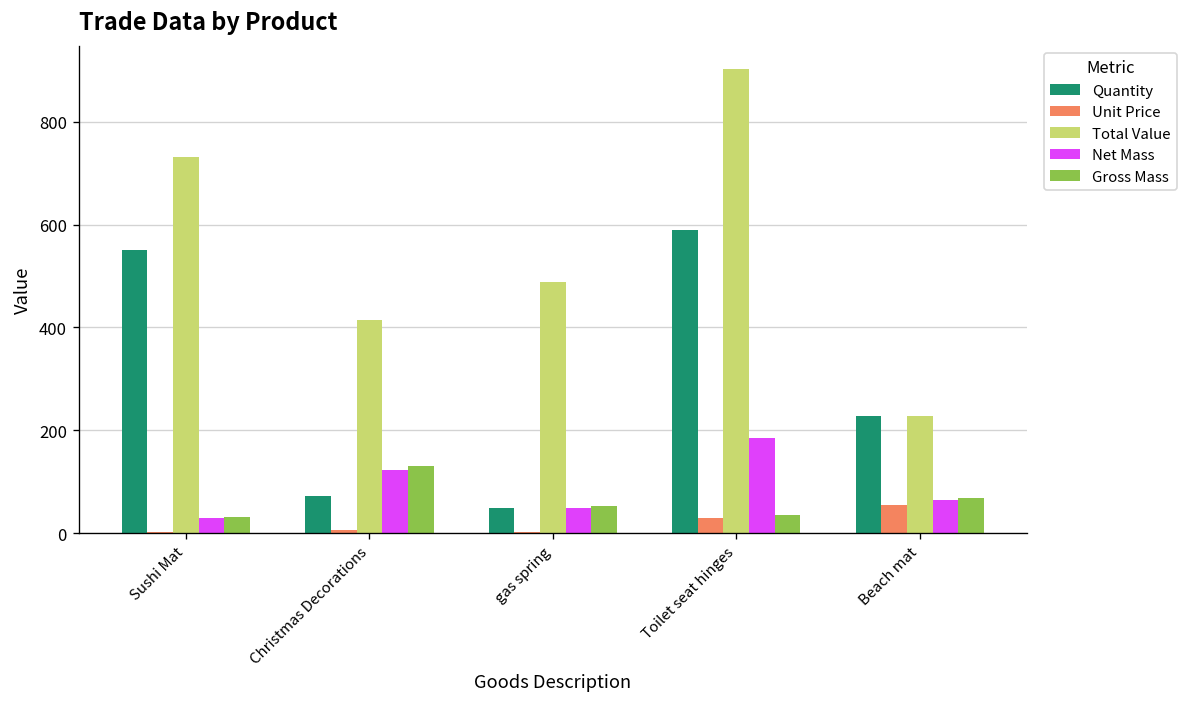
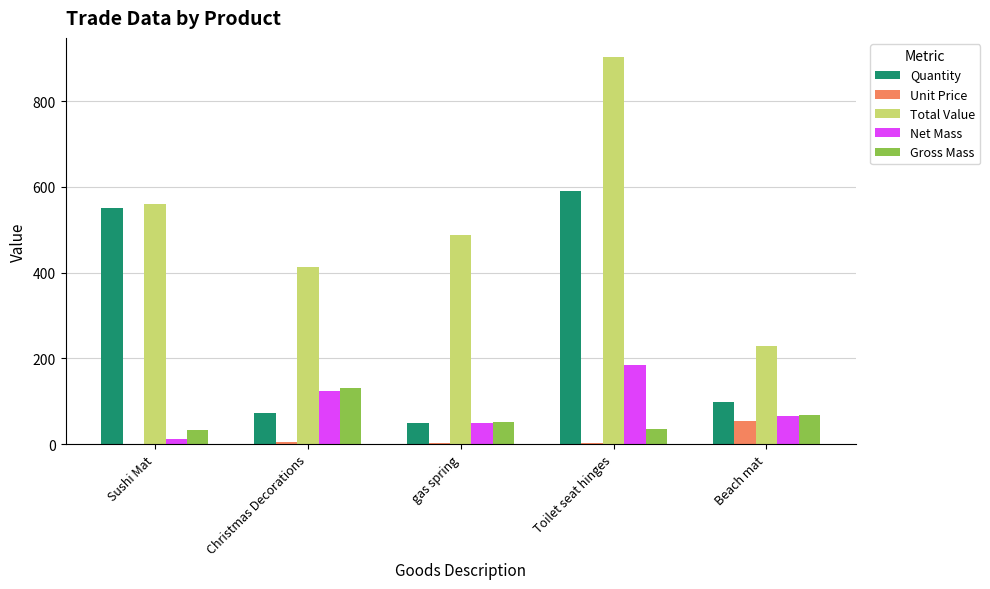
Total Value, Sushi Mat: 730 -> 560
Net Mass, Sushi Mat: 30 -> 10
Unit Price, Toilet seat hinges: 30 -> 0
Quantity, Beach mat: 230 -> 100
